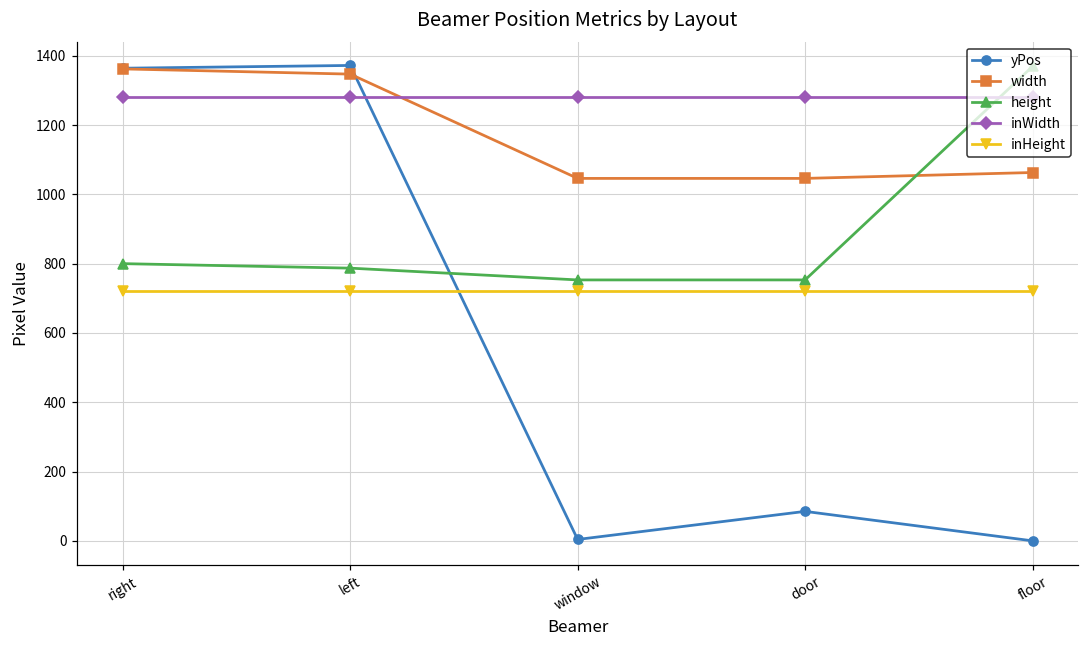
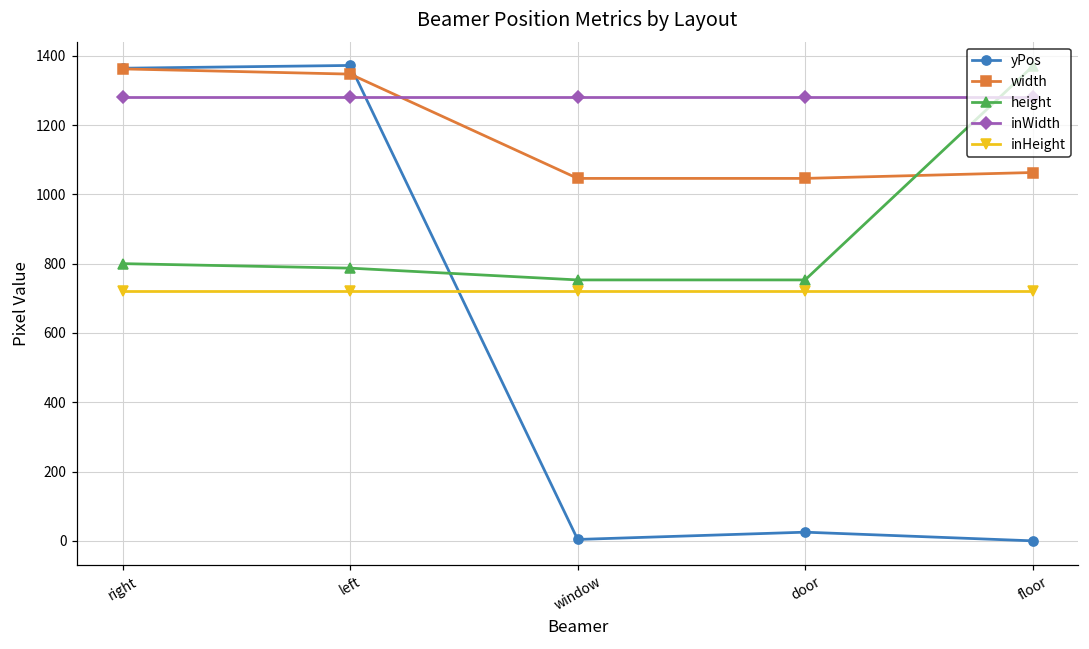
yPos, door: 90 -> 30
